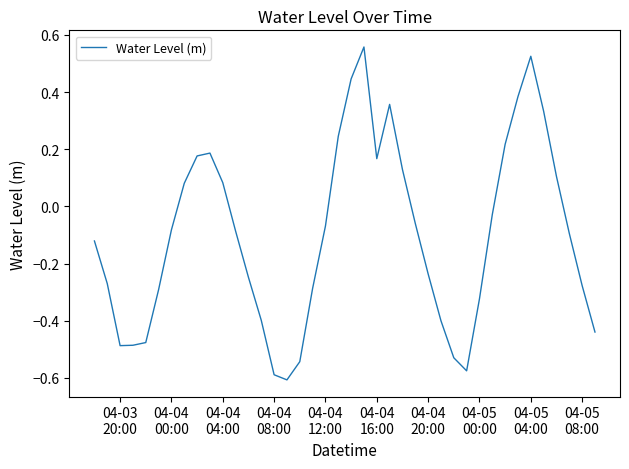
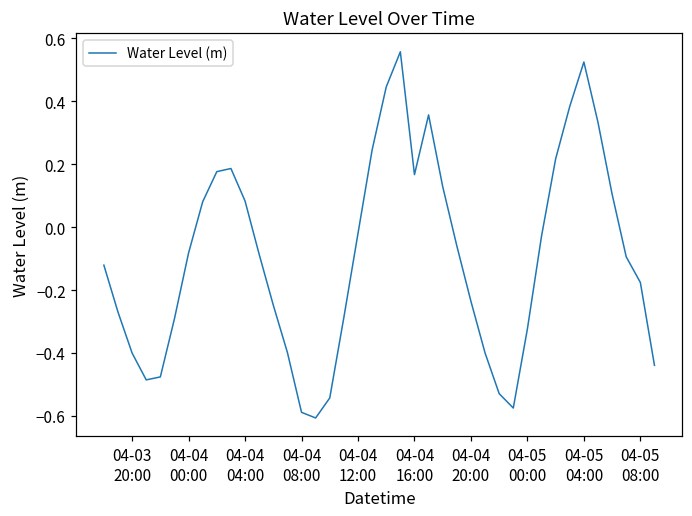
04-03 20:00: -0.49 -> -0.40
04-04 12:00: -0.07 -> -0.02
04-05 08:00: -0.28 -> -0.18
